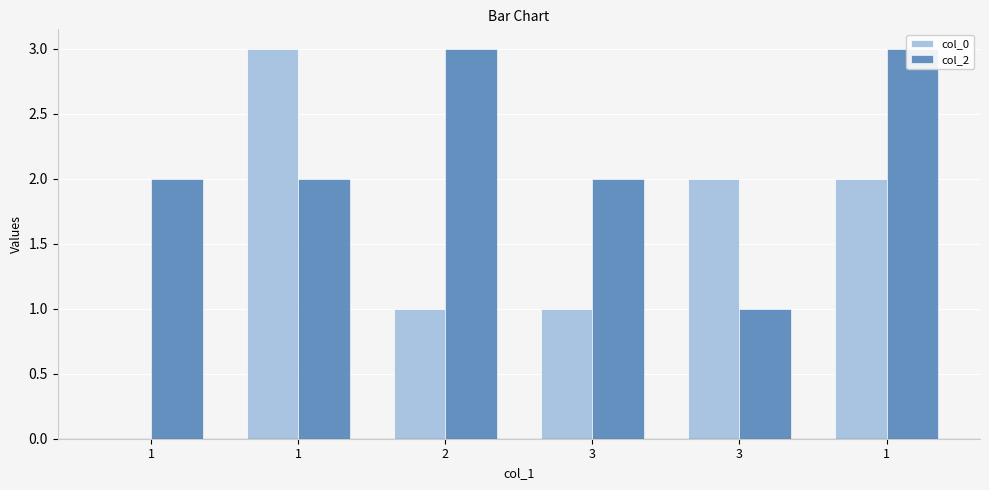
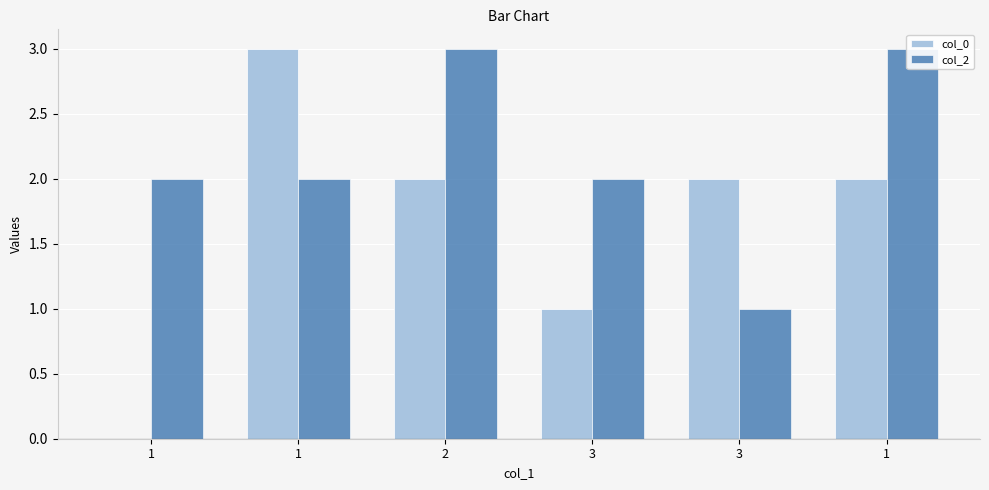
col_0, 2: 1 -> 2
